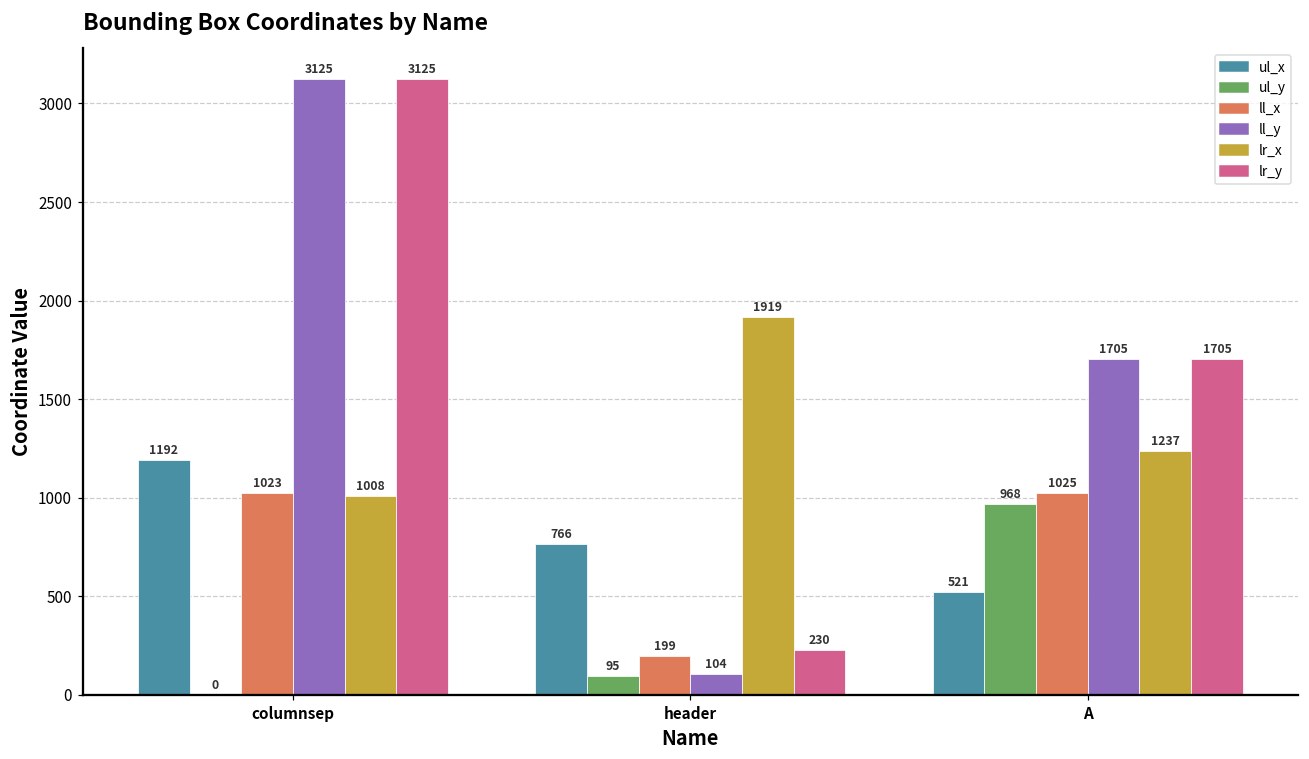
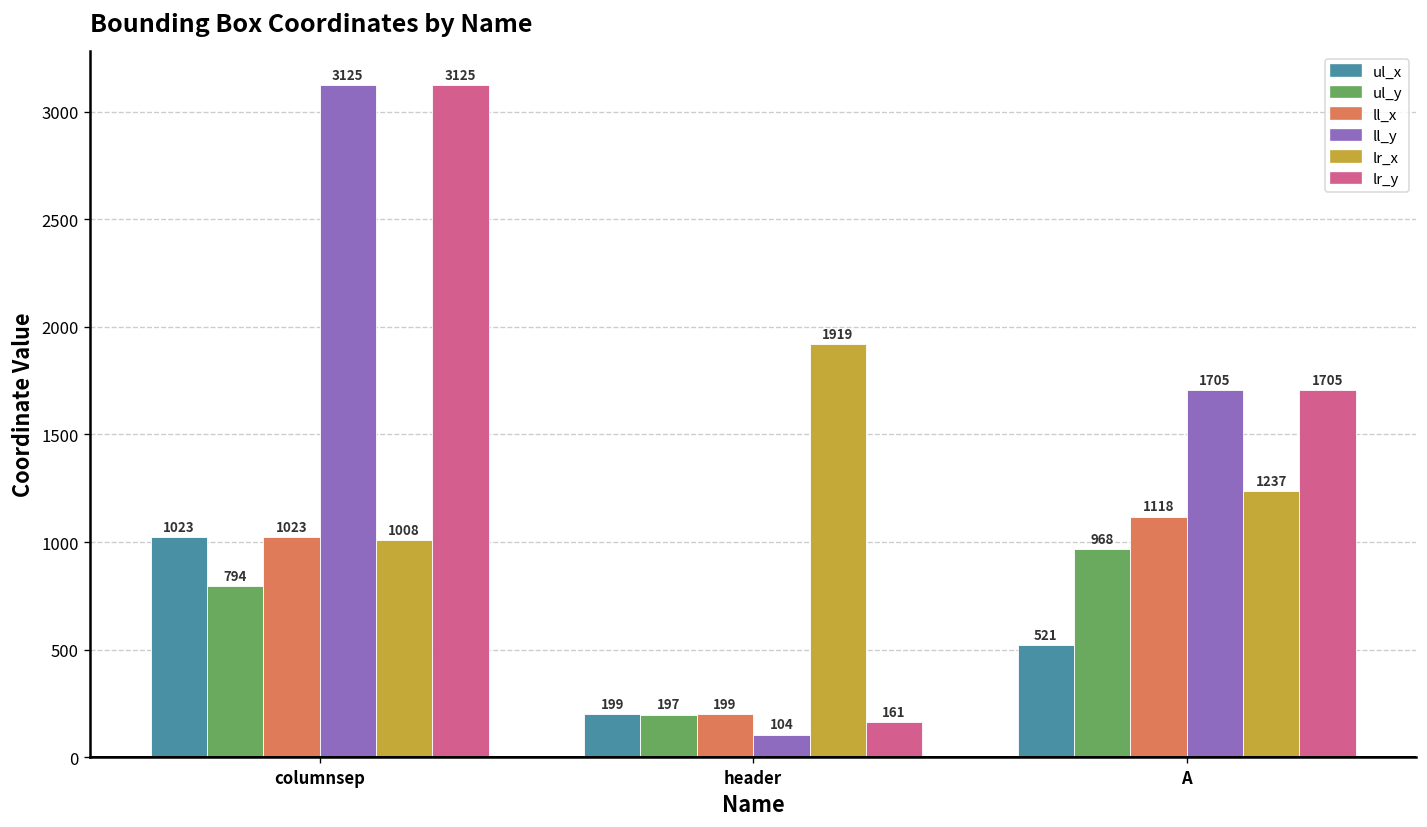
ul_x, columnsep: 1192 -> 1023
ul_y, columnsep: 0 -> 794
ul_x, header: 766 -> 199
ul_y, header: 95 -> 197
lr_y, header: 230 -> 161
ll_x, A: 1025 -> 1118
